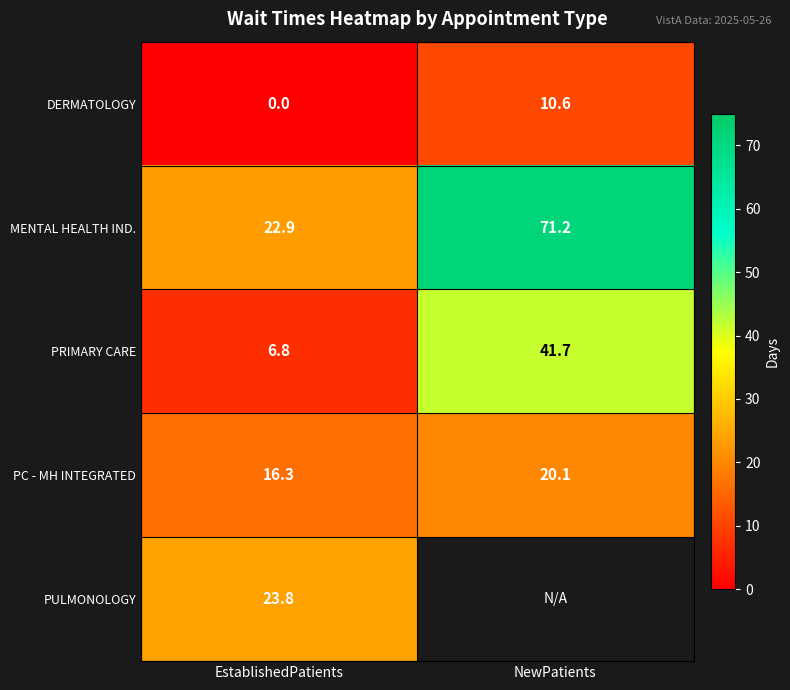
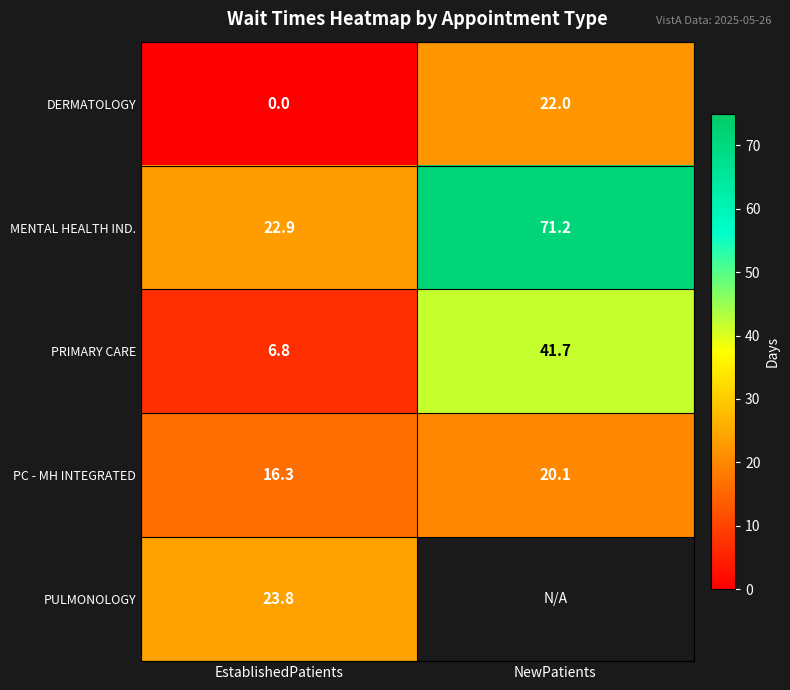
DERMATOLOGY, NewPatients: 10.6 -> 22.0
